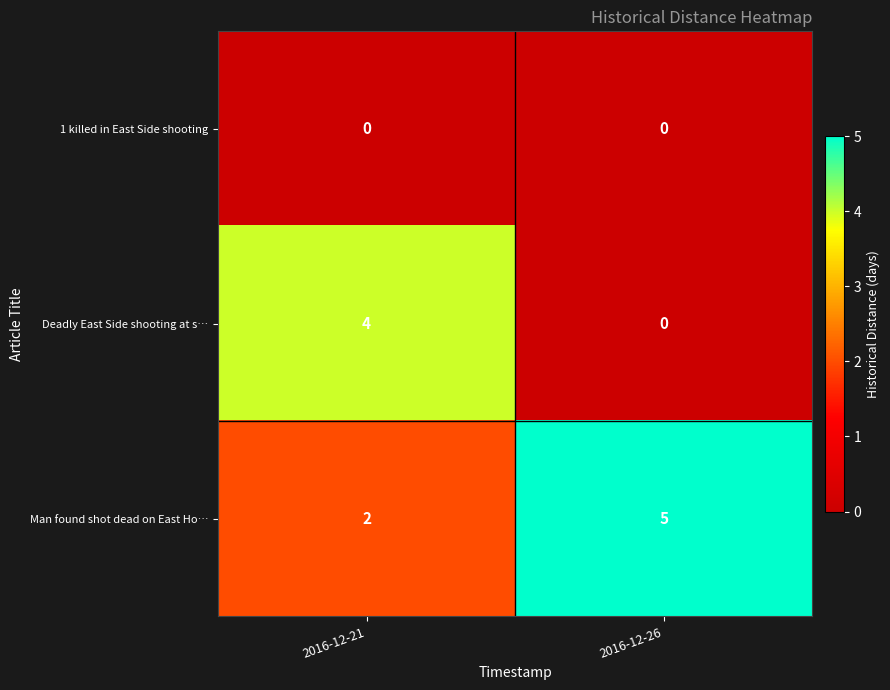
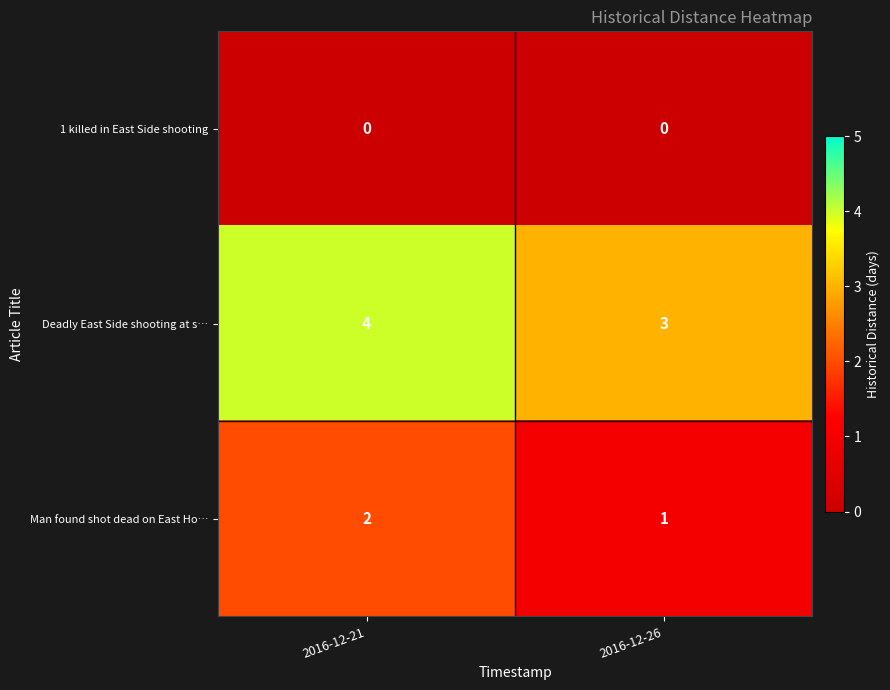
Deadly East Side shooting at s…, 2016-12-26: 0 -> 3
Man found shot dead on East Ho…, 2016-12-26: 5 -> 1
